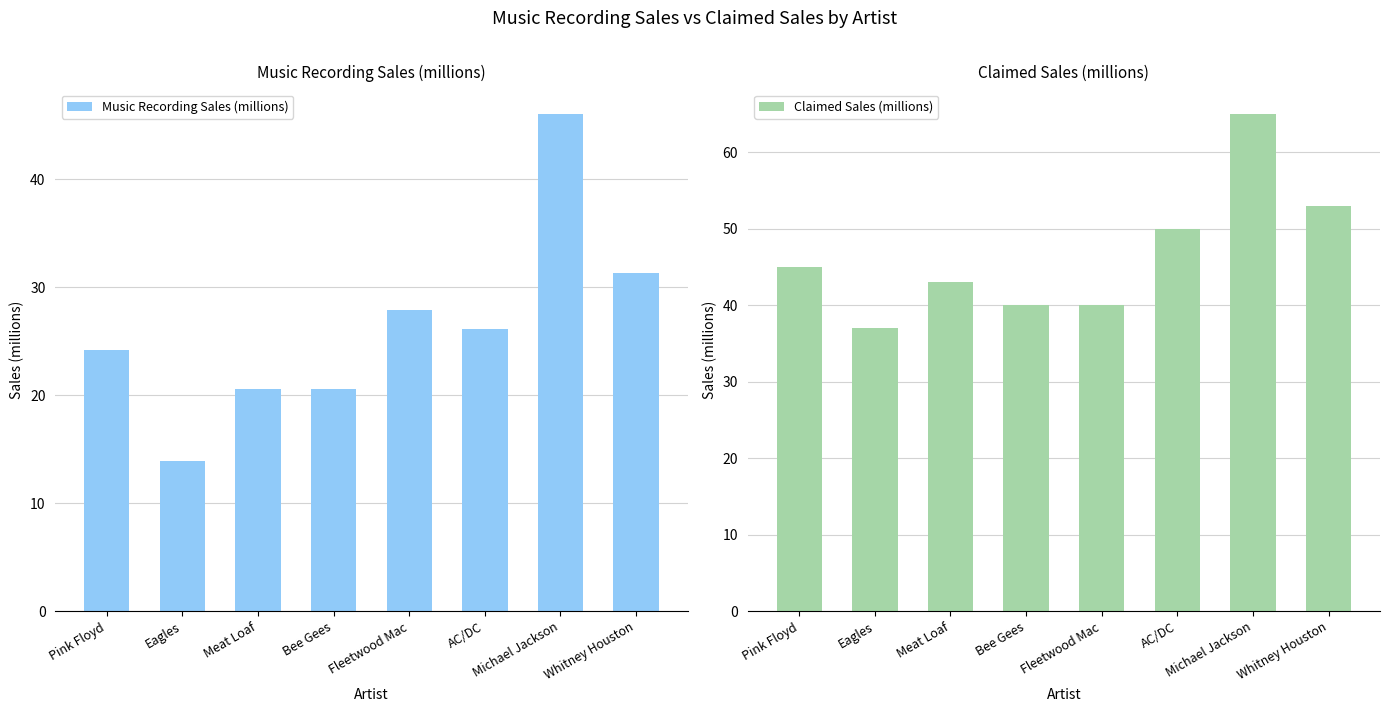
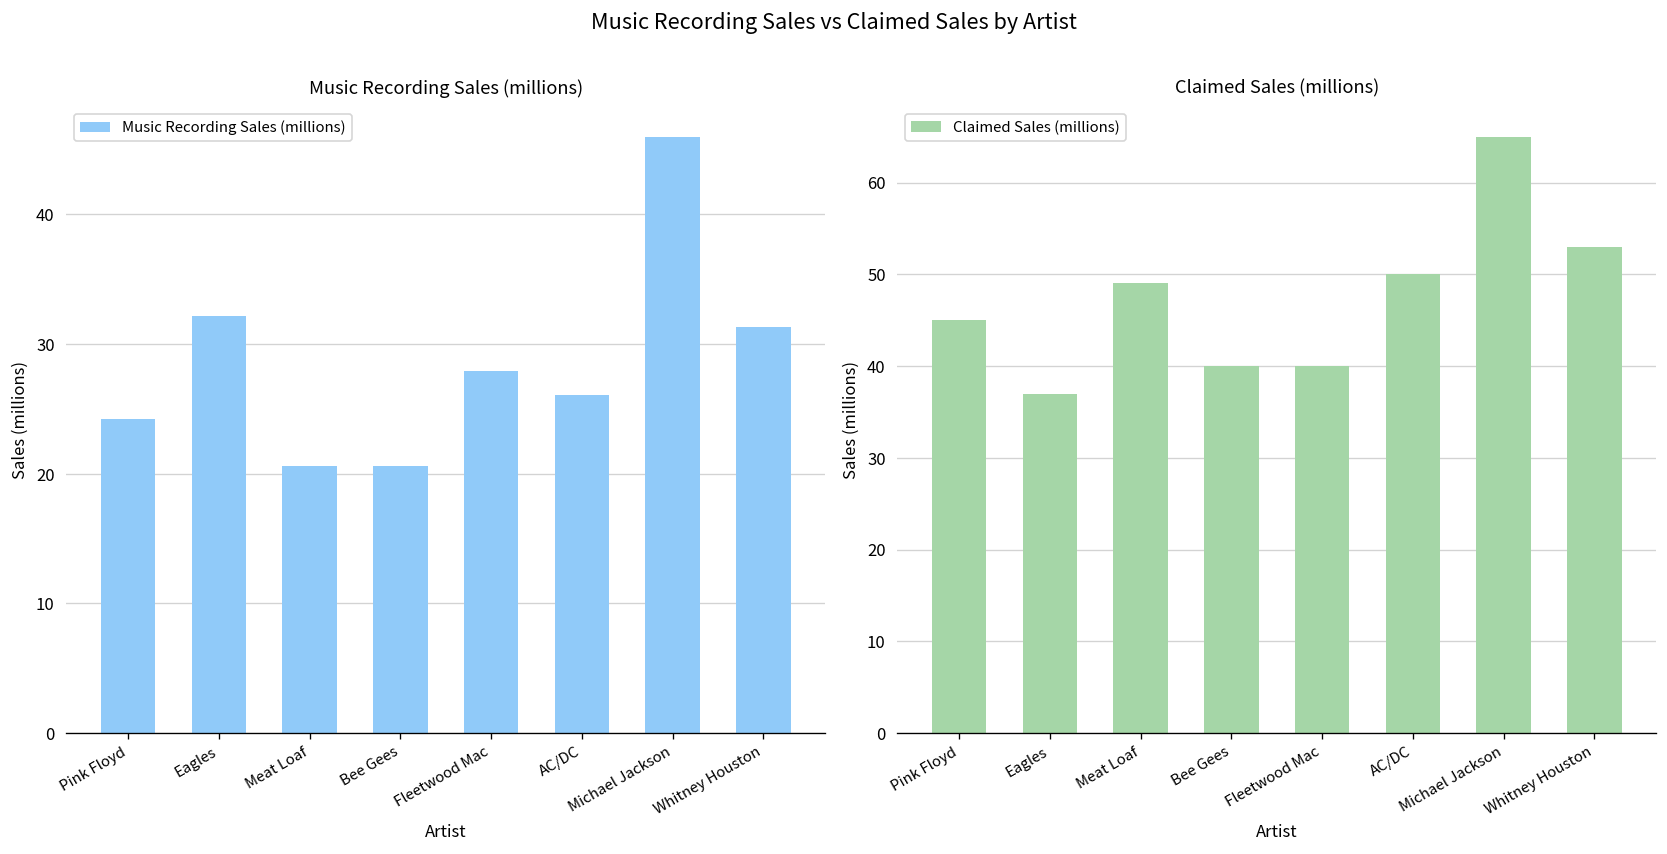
Music Recording Sales (millions), Eagles: 13.9 -> 32.2
Claimed Sales (millions), Meat Loaf: 43 -> 49
